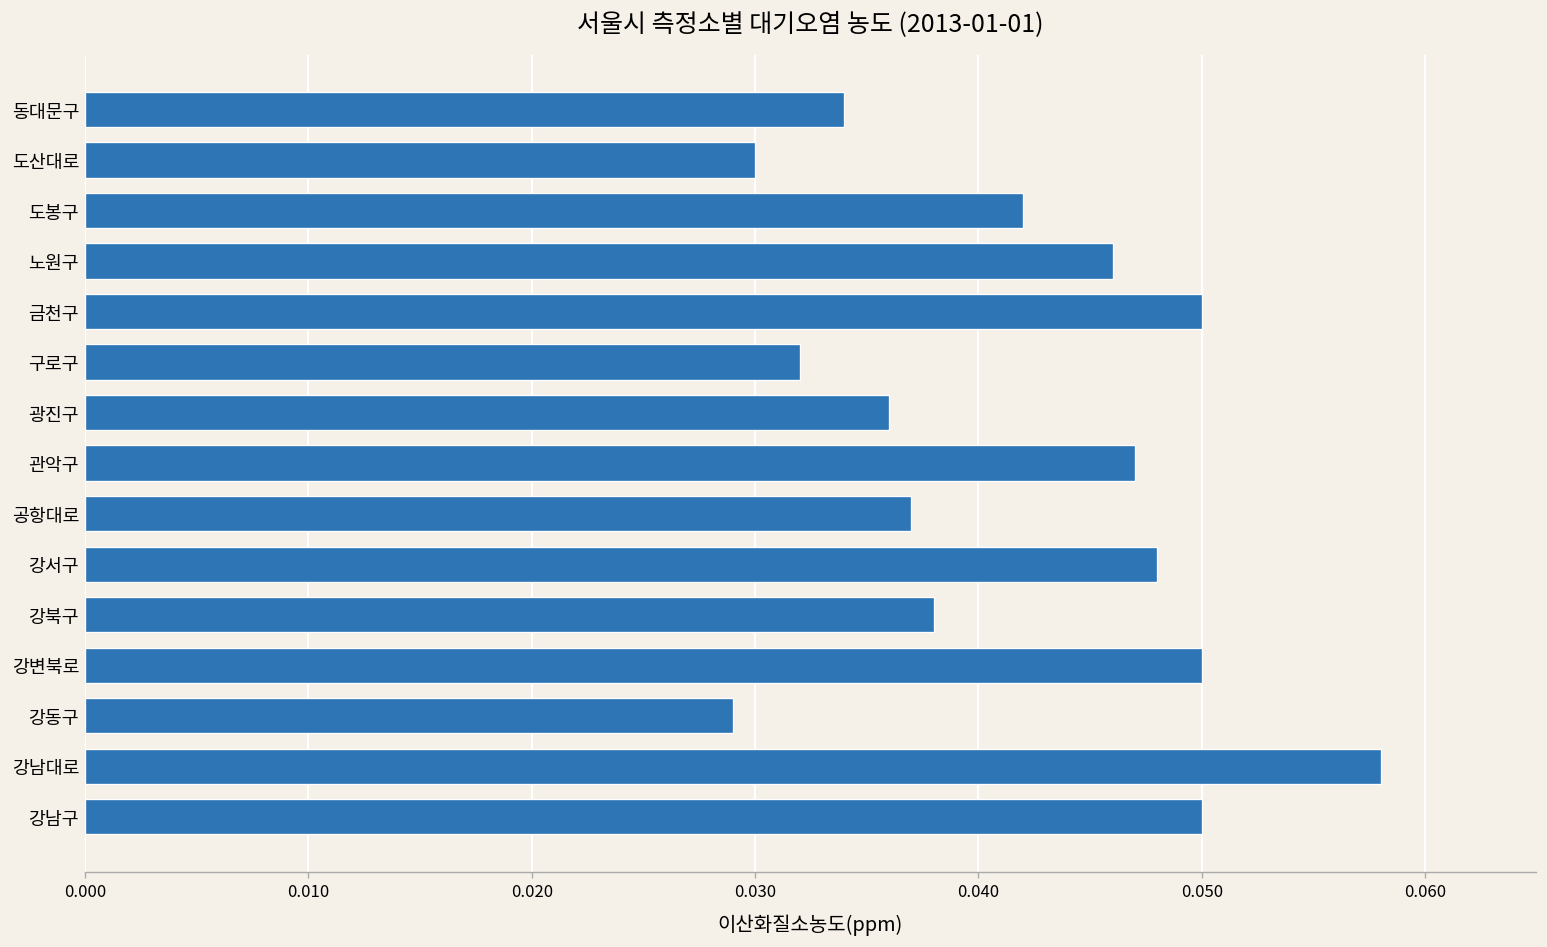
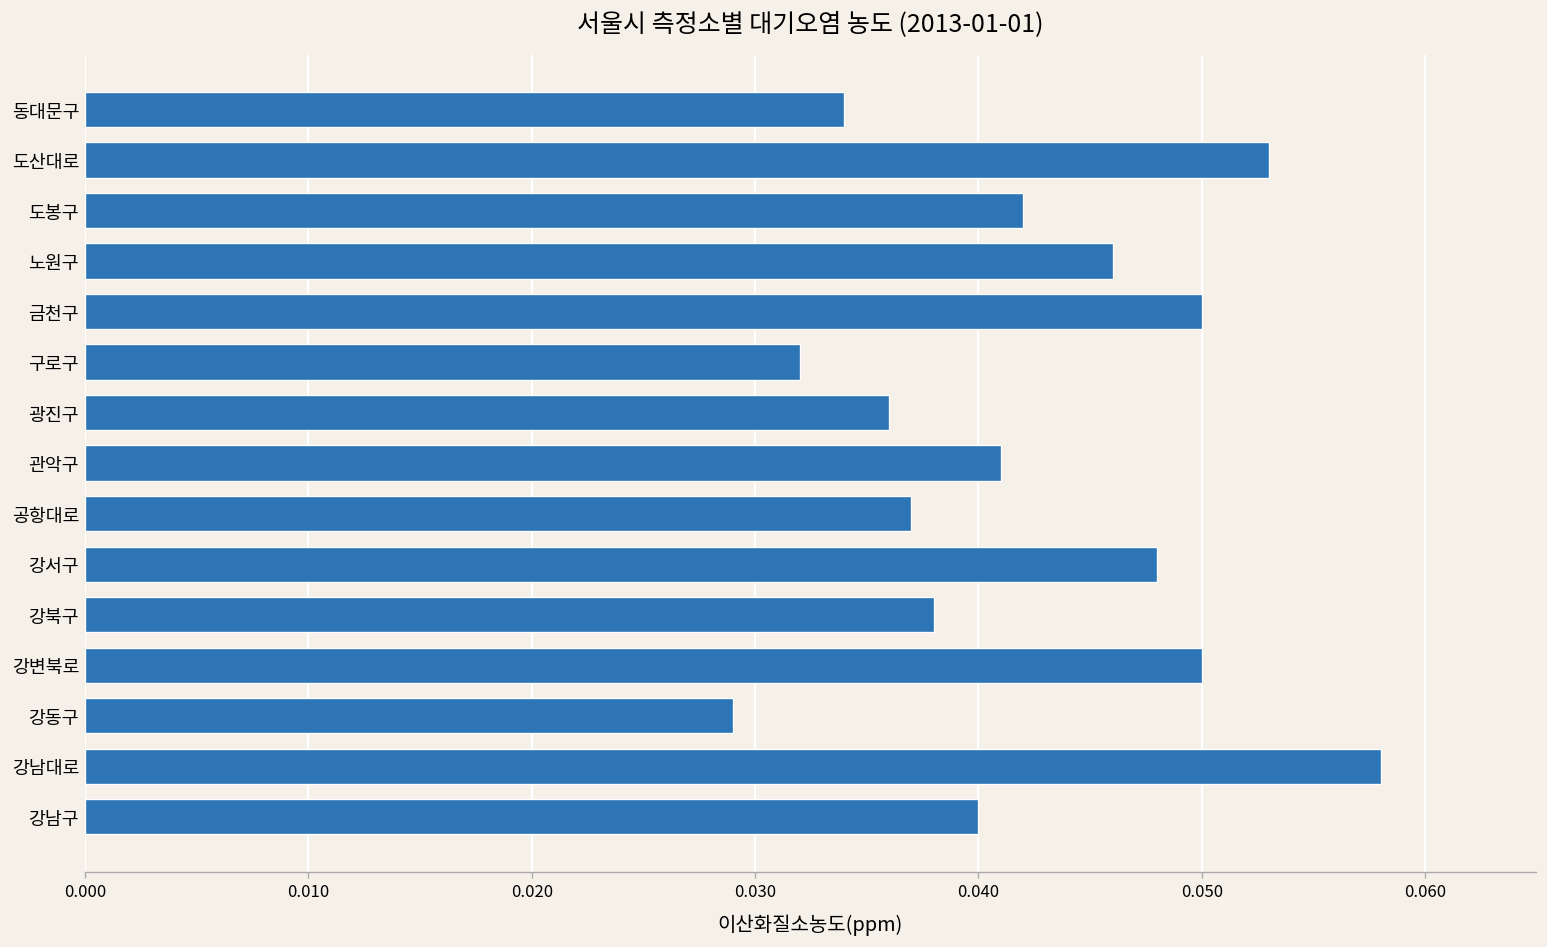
도산대로: 0.030 -> 0.053
관악구: 0.047 -> 0.041
강남구: 0.05 -> 0.04
